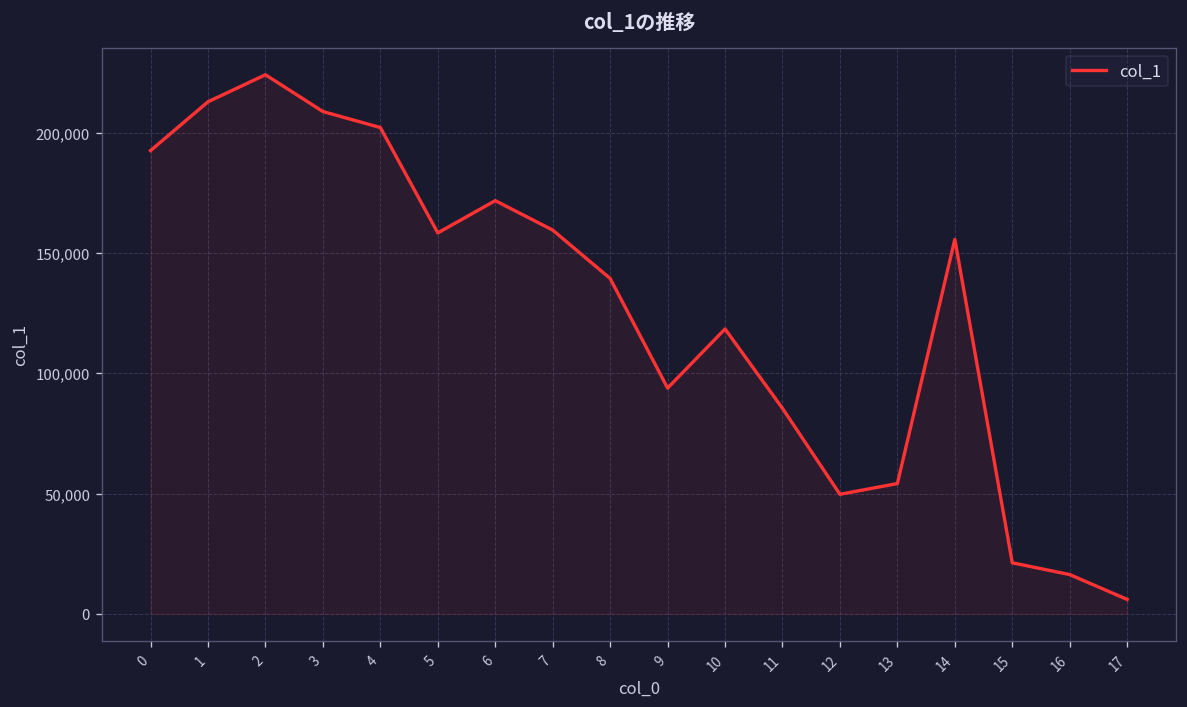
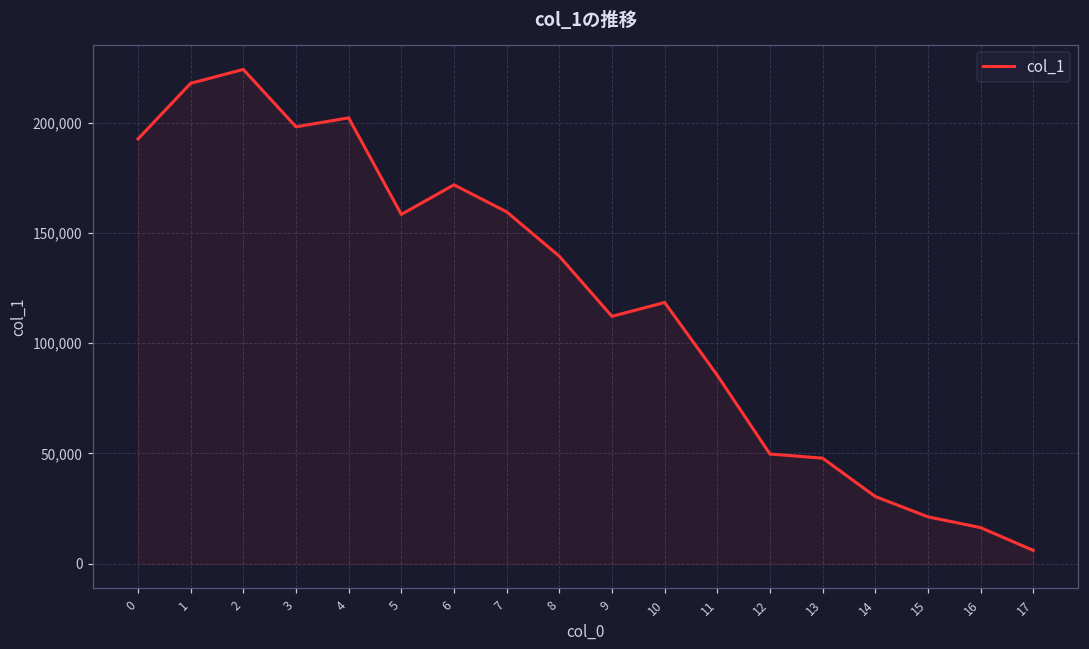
1: 213,000 -> 218,000
3: 209,000 -> 198,000
9: 94,000 -> 112,000
13: 54,000 -> 48,000
14: 156,000 -> 30,000
